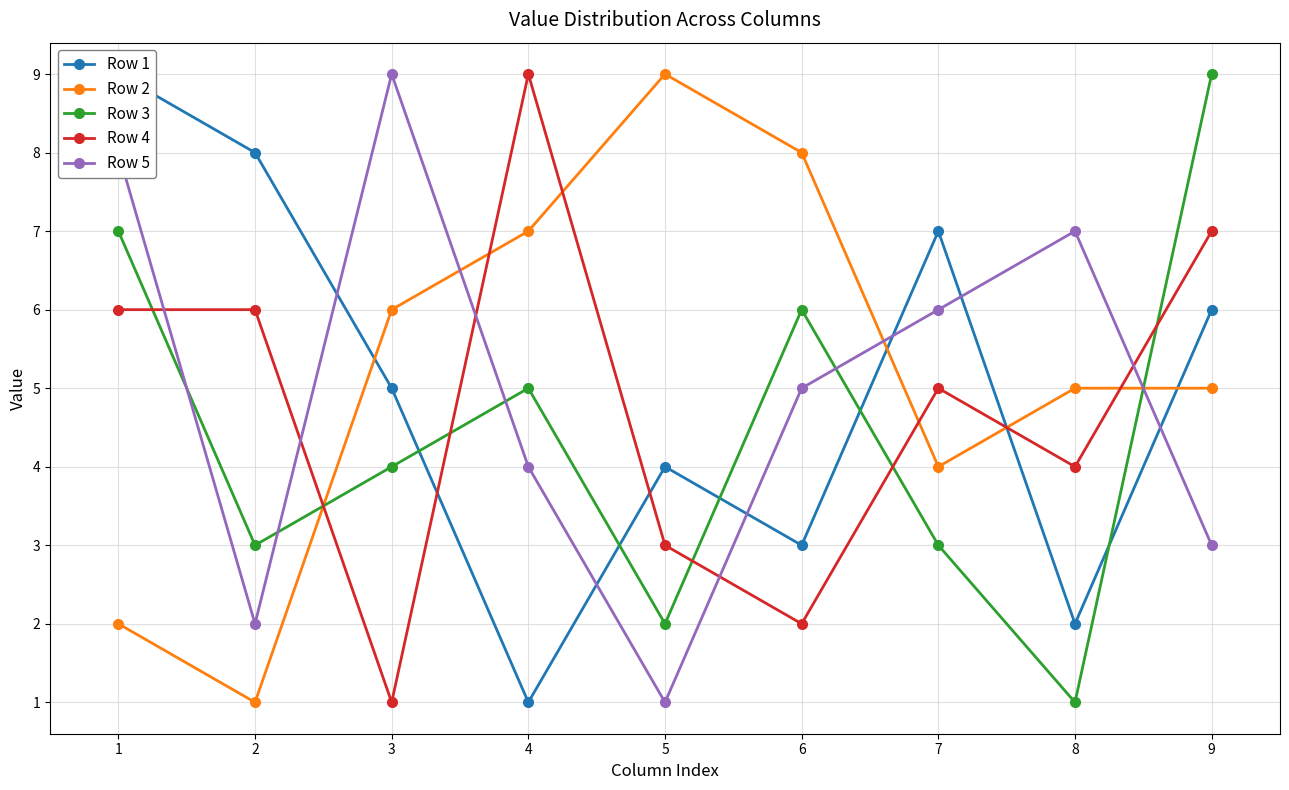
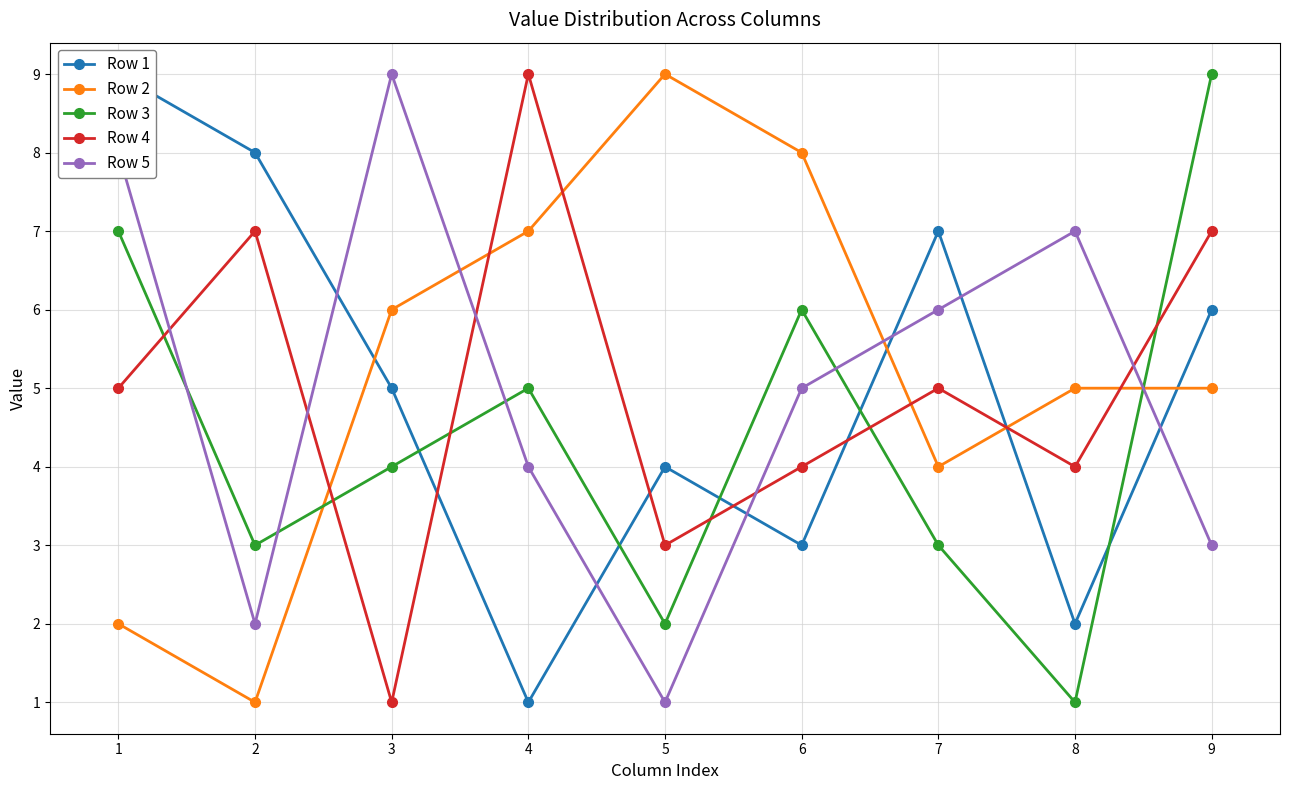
Row 4, 1: 6 -> 5
Row 4, 2: 6 -> 7
Row 4, 6: 2 -> 4
